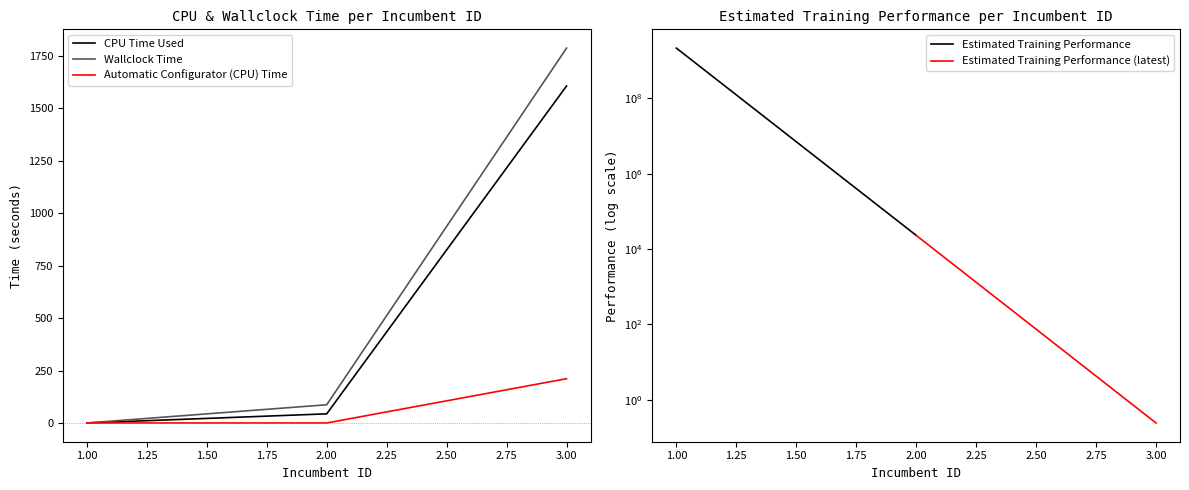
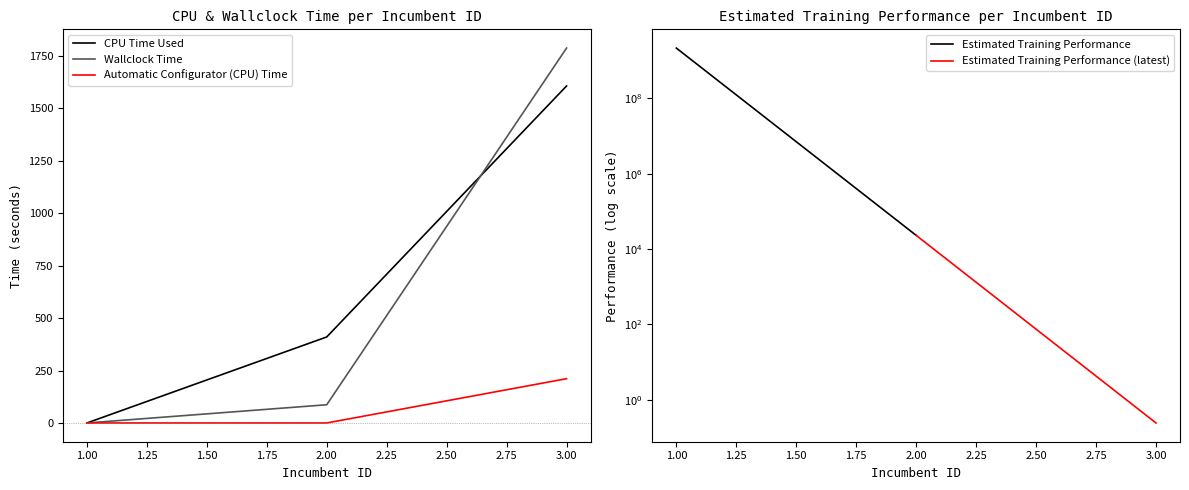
CPU & Wallclock Time per Incumbent ID, CPU Time Used, 2.00: 40 -> 410
